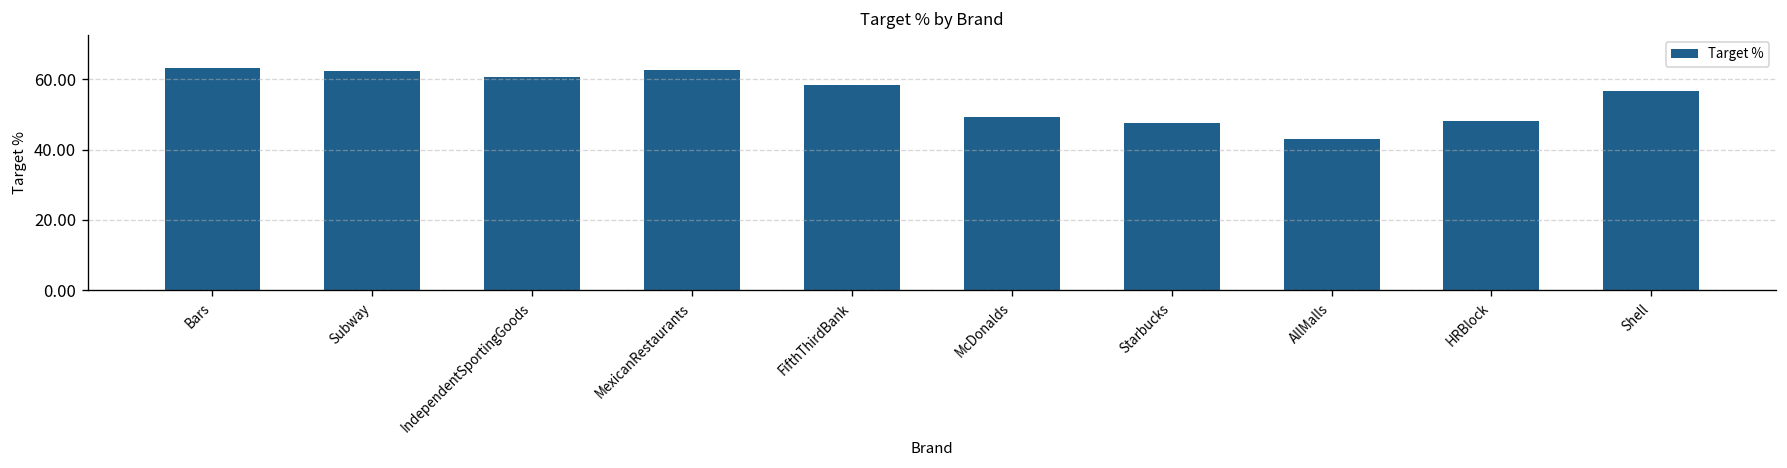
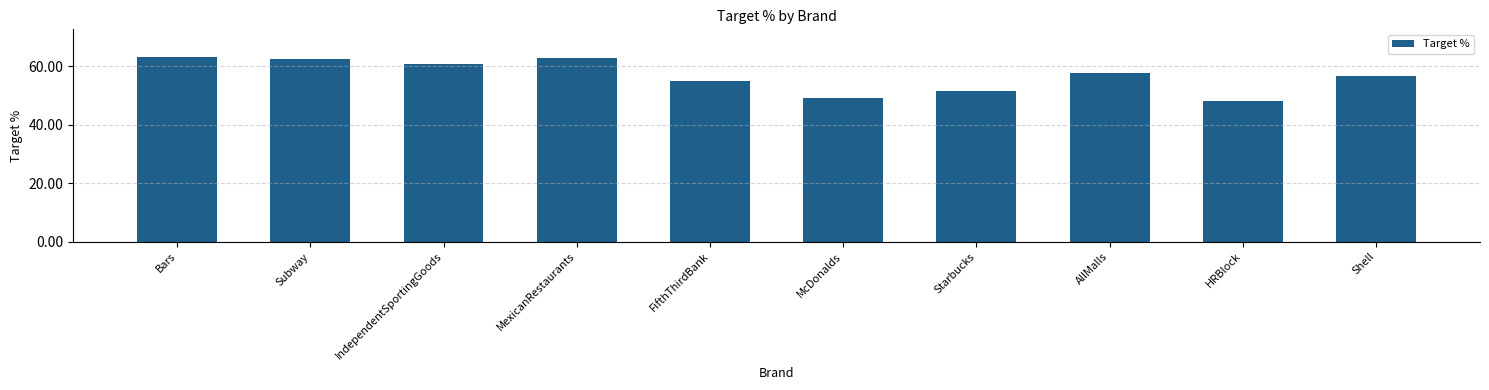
FifthThirdBank: 59 -> 55
Starbucks: 48 -> 52
AllMalls: 43 -> 58
